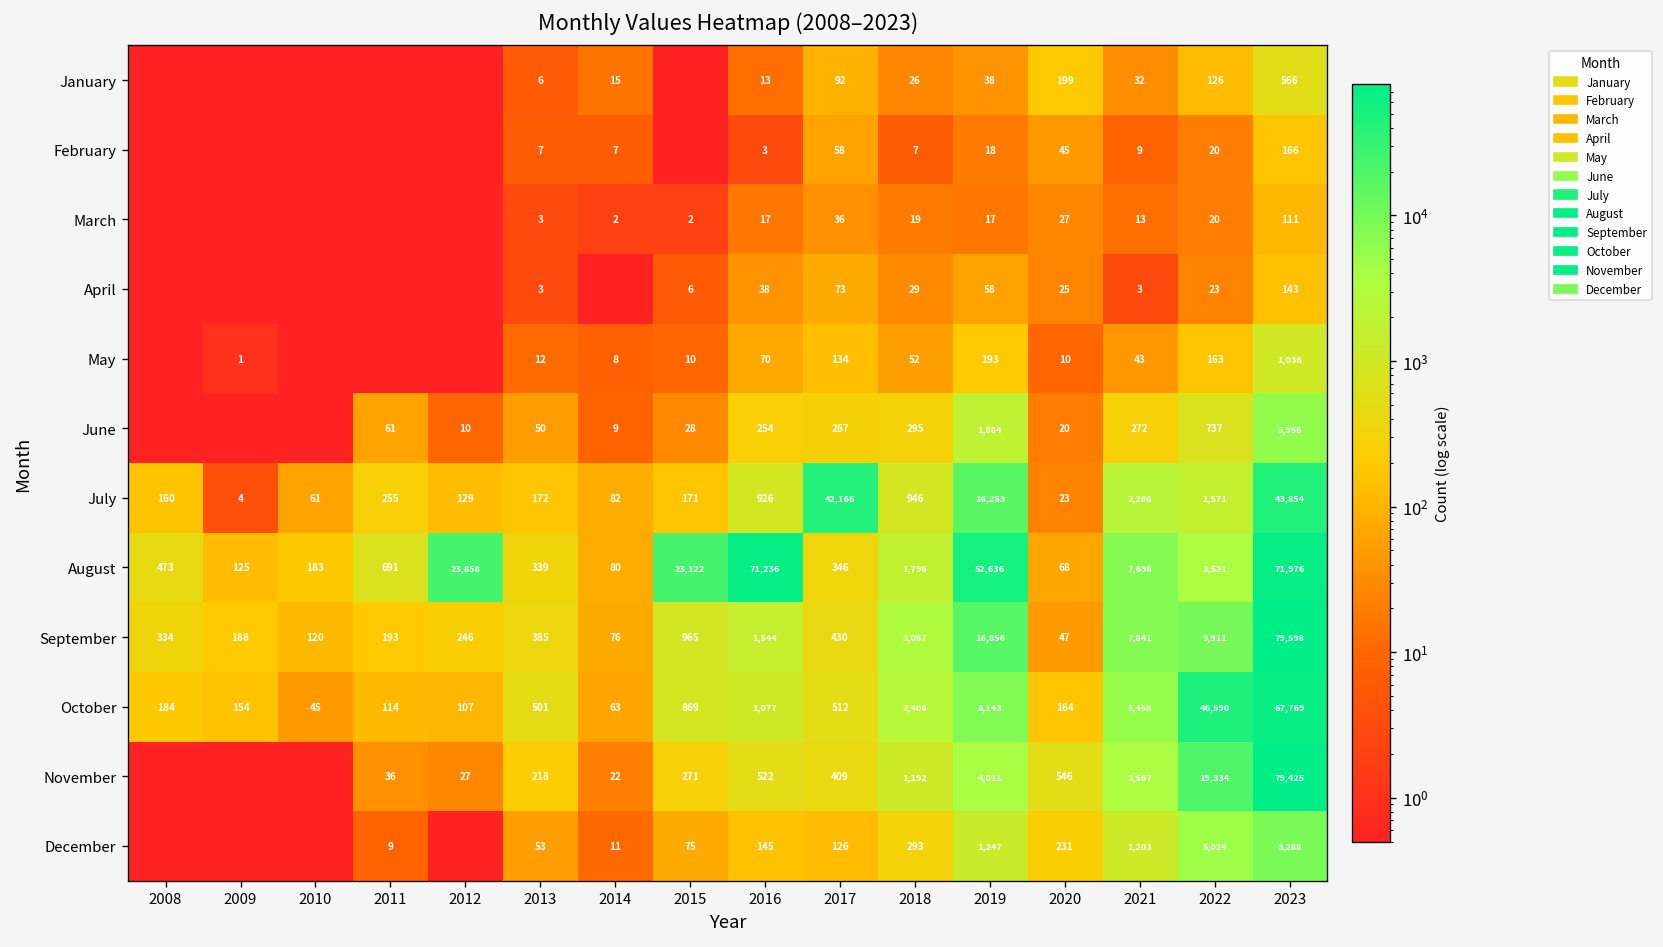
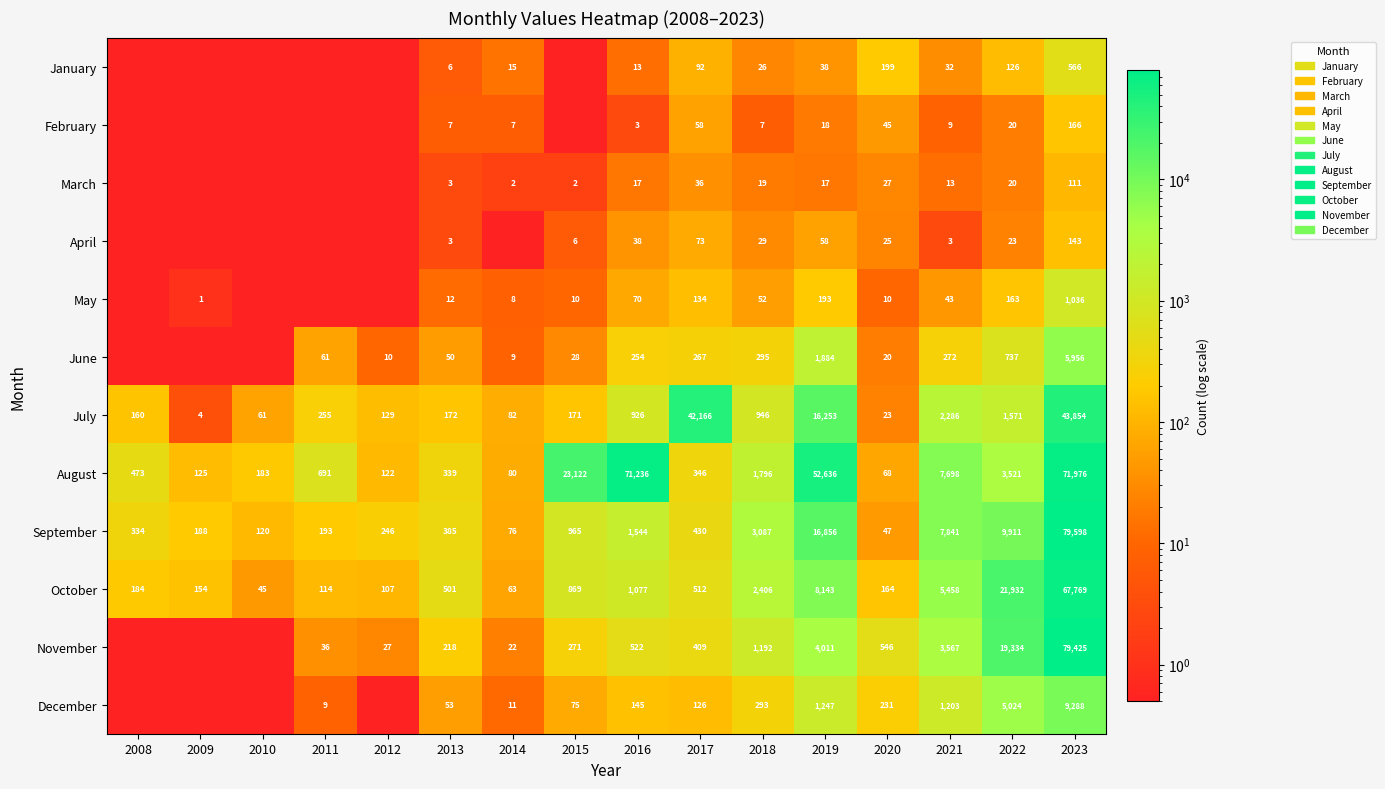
August, 2012: 23,858 -> 122
October, 2022: 46,590 -> 21,932
